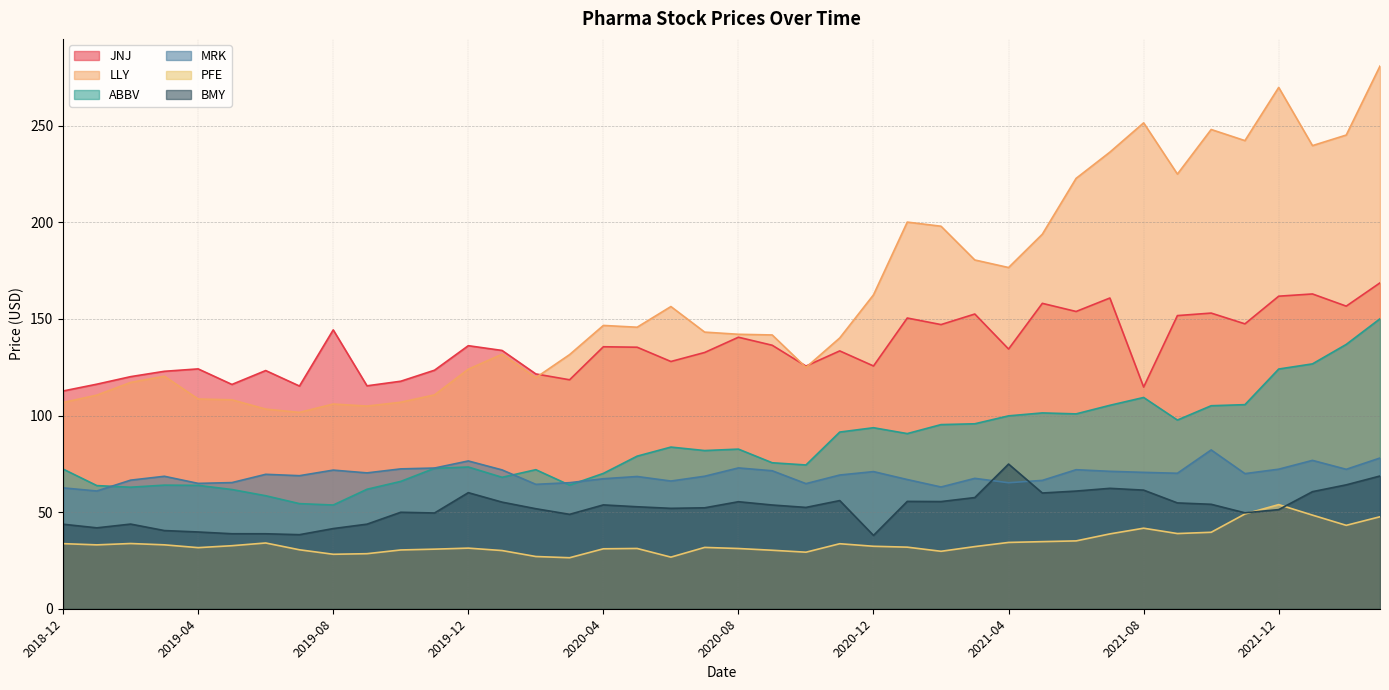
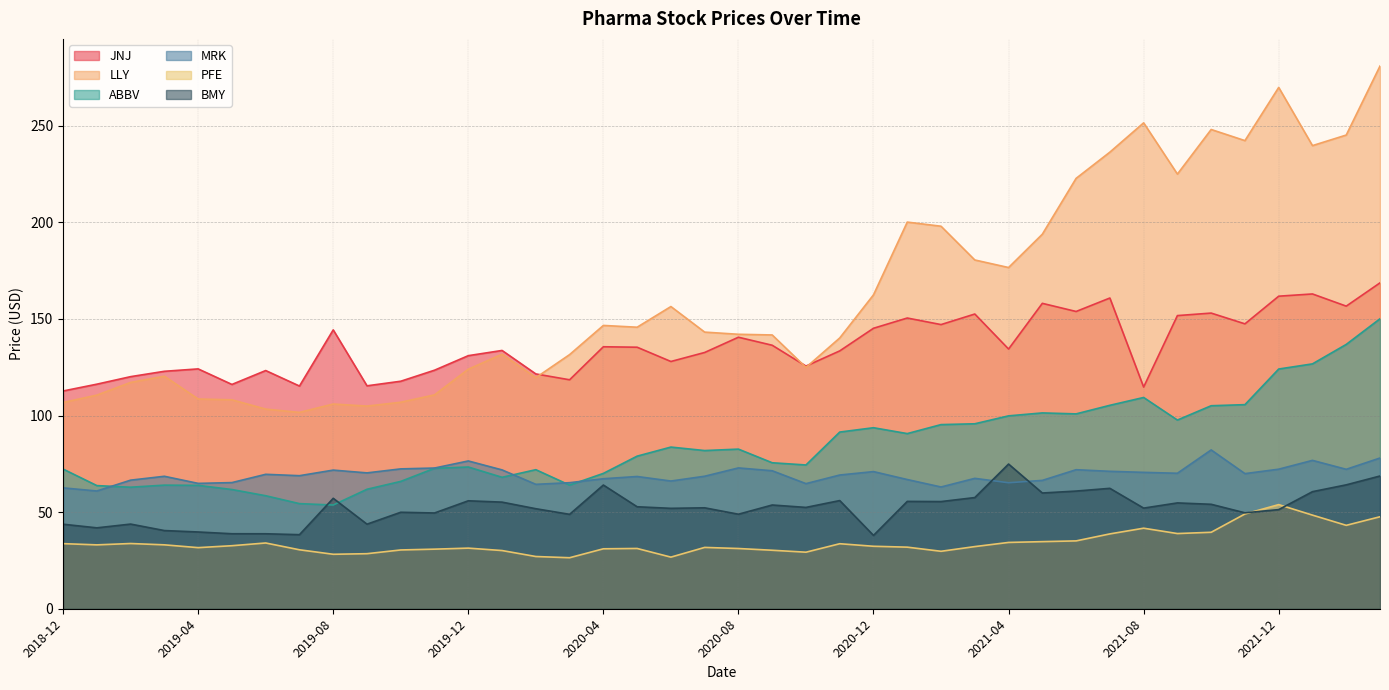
BMY, 2019-08: 41 -> 57
JNJ, 2019-12: 136 -> 131
BMY, 2019-12: 60 -> 56
BMY, 2020-04: 54 -> 64
BMY, 2020-08: 55 -> 49
JNJ, 2020-12: 126 -> 145
BMY, 2021-08: 61 -> 52
